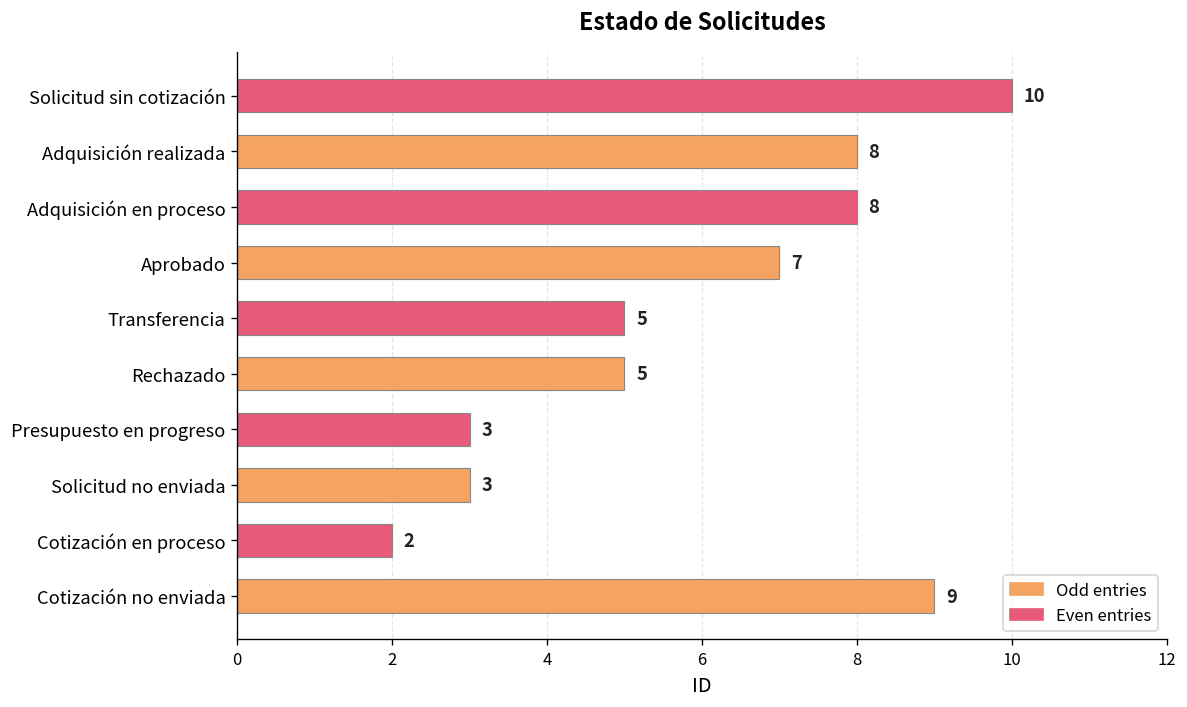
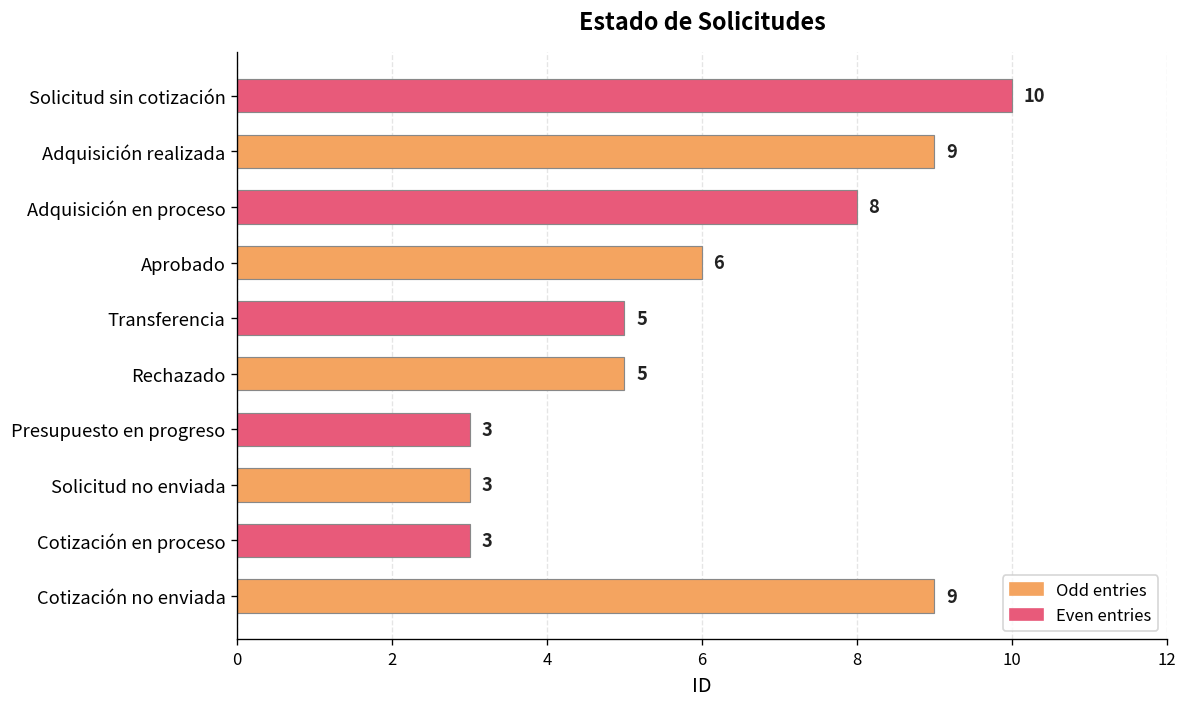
Adquisición realizada: 8 -> 9
Aprobado: 7 -> 6
Cotización en proceso: 2 -> 3
